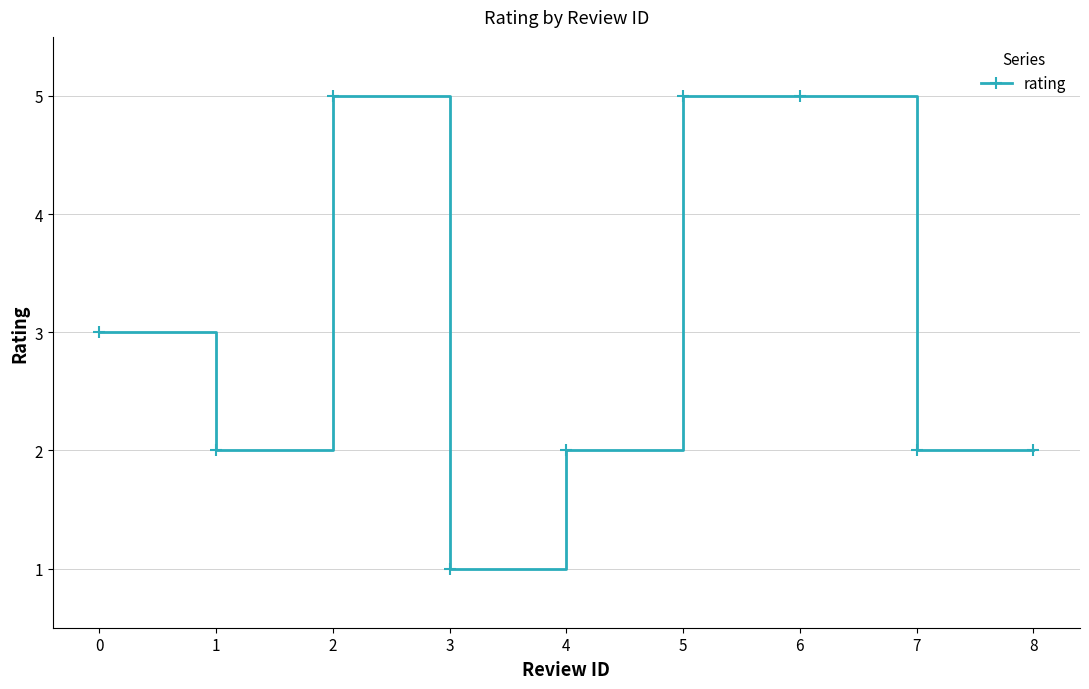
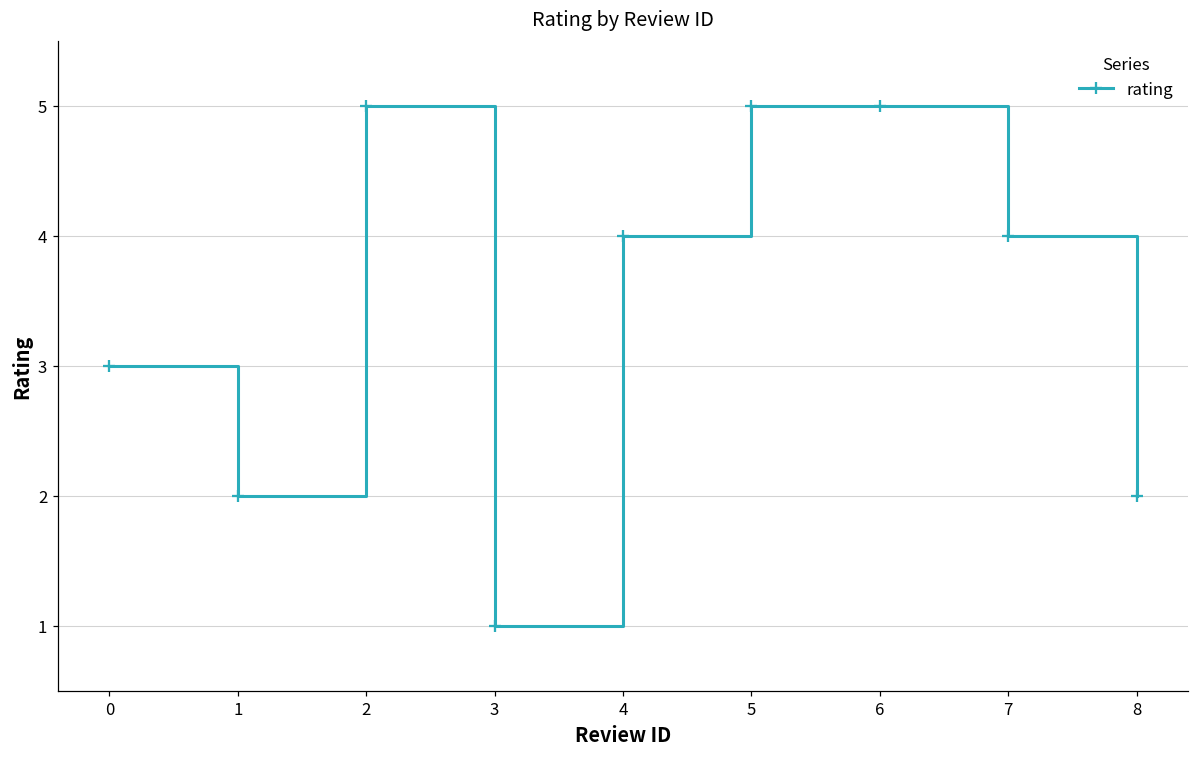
4: 2 -> 4
7: 2 -> 4
